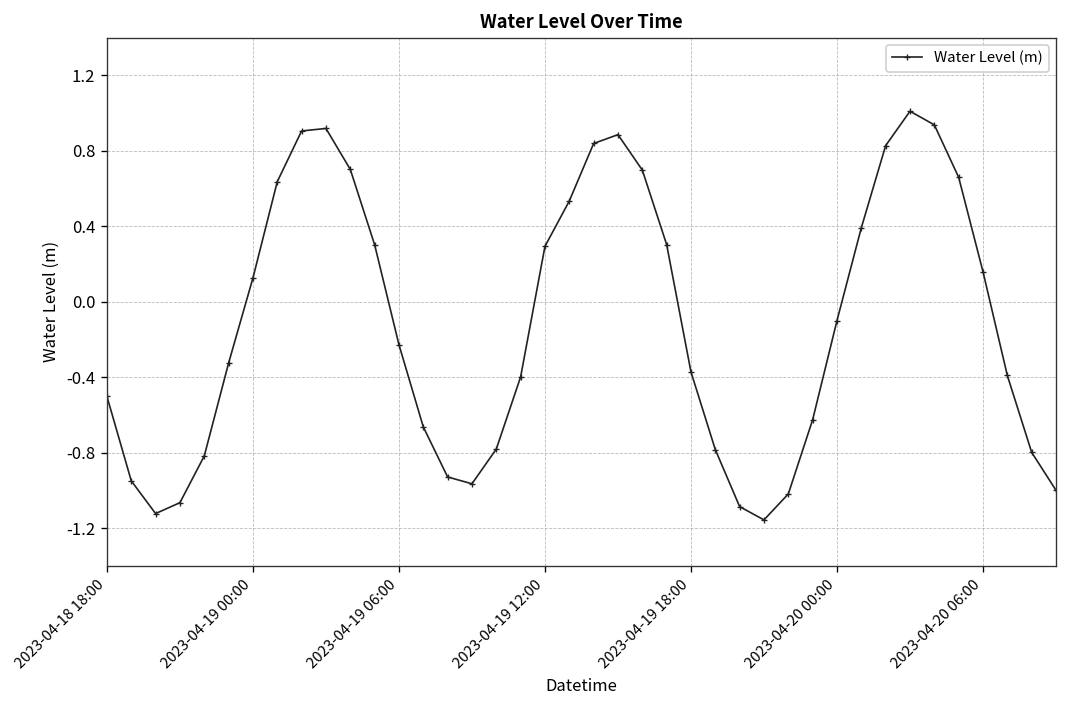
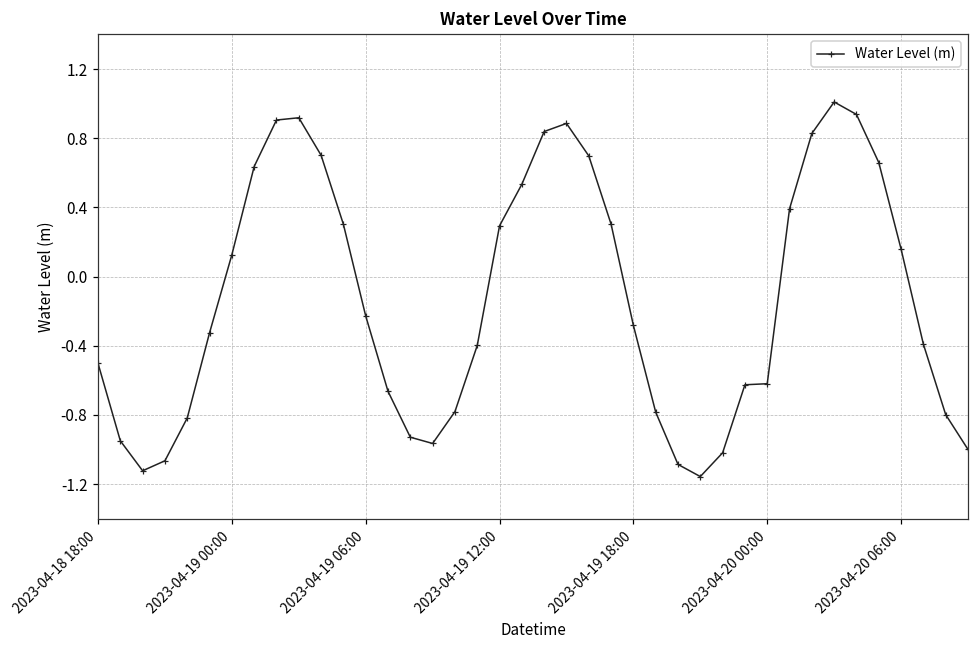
2023-04-19 18:00: -0.37 -> -0.28
2023-04-20 00:00: -0.10 -> -0.62
